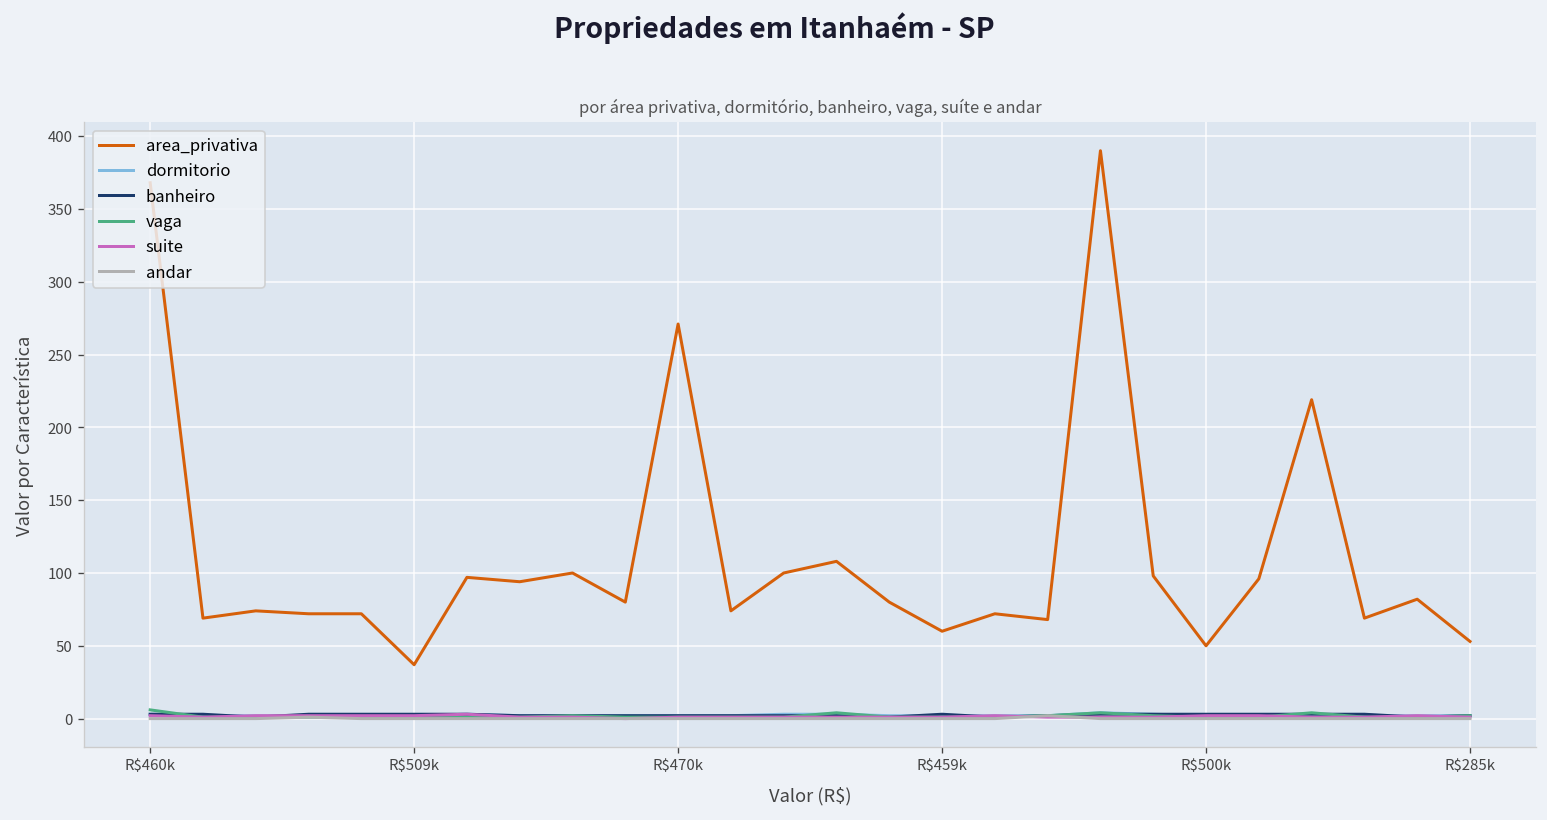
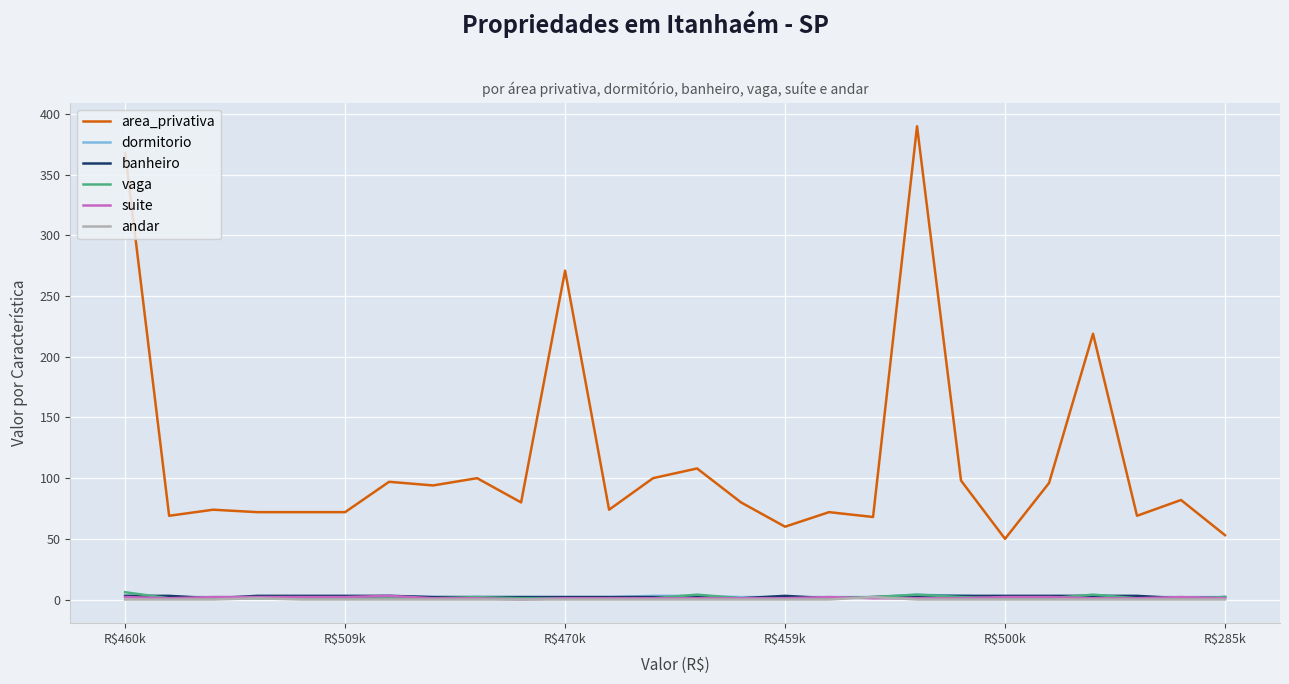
area_privativa, R$509k: 37 -> 72
